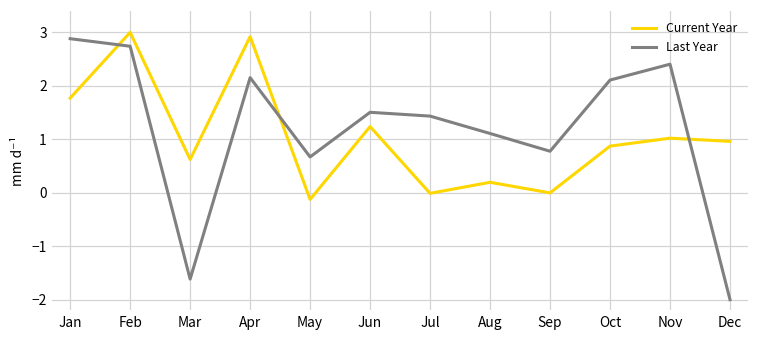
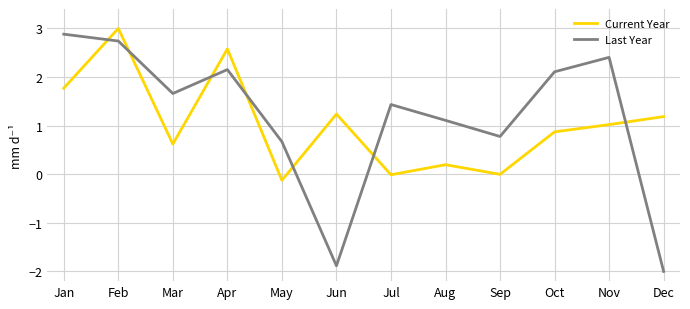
Last Year, Mar: -1.6 -> 1.7
Current Year, Apr: 2.9 -> 2.6
Last Year, Jun: 1.5 -> -1.9
Current Year, Dec: 1.0 -> 1.2
